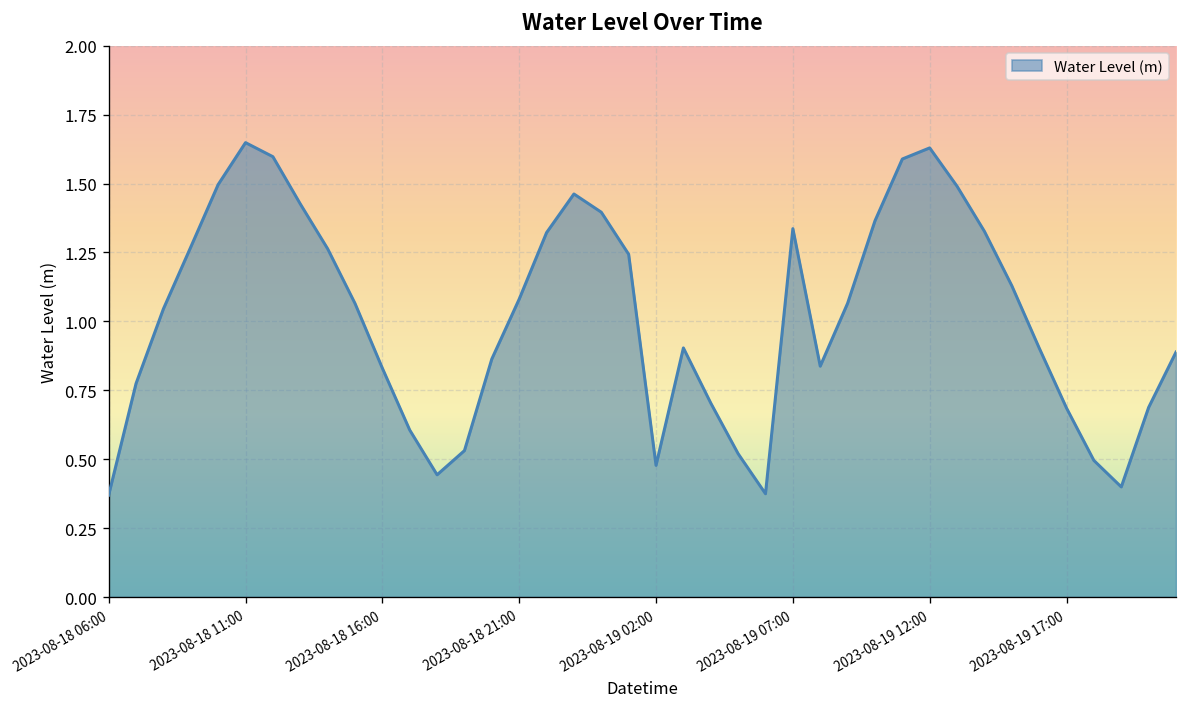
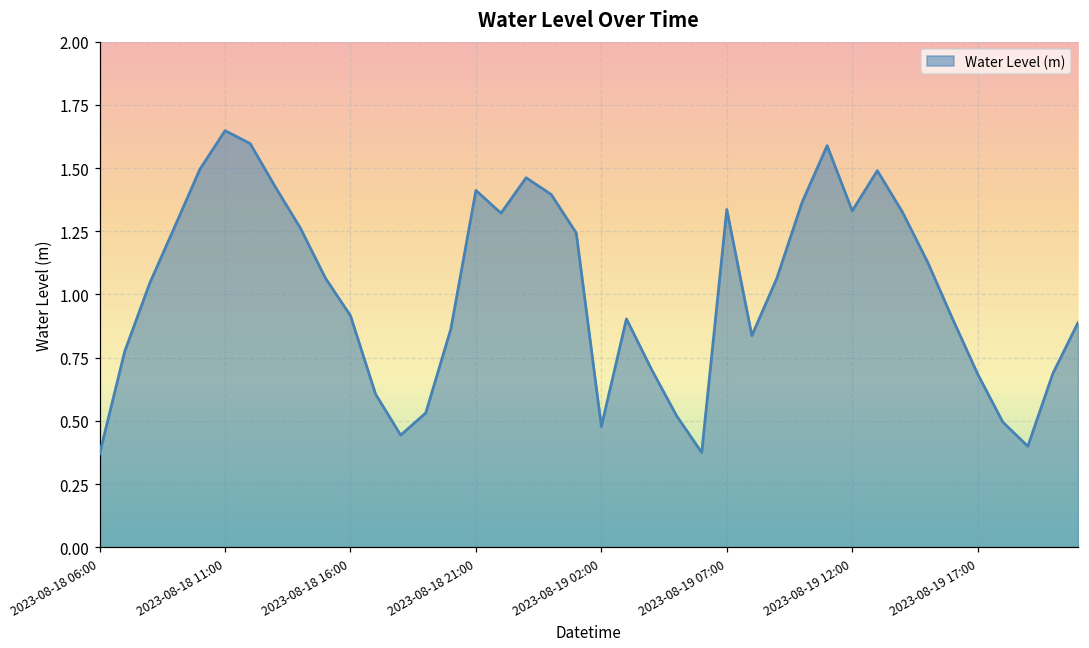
2023-08-18 16:00: 0.83 -> 0.92
2023-08-18 21:00: 1.08 -> 1.41
2023-08-19 12:00: 1.63 -> 1.33
